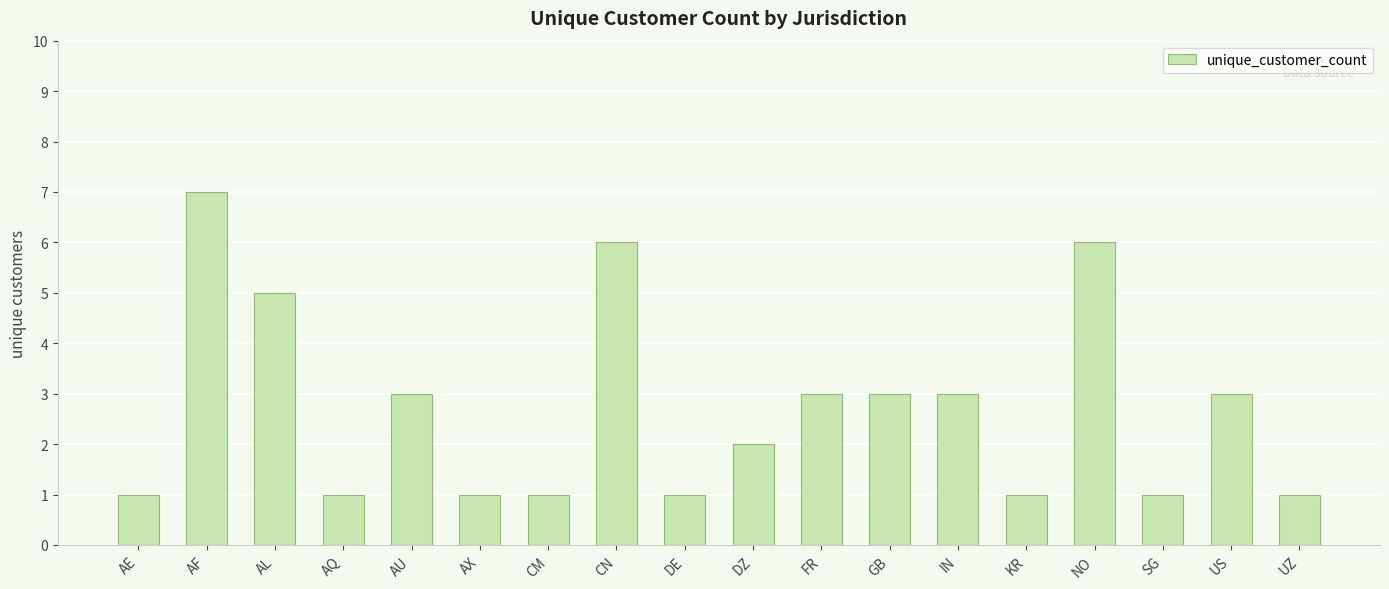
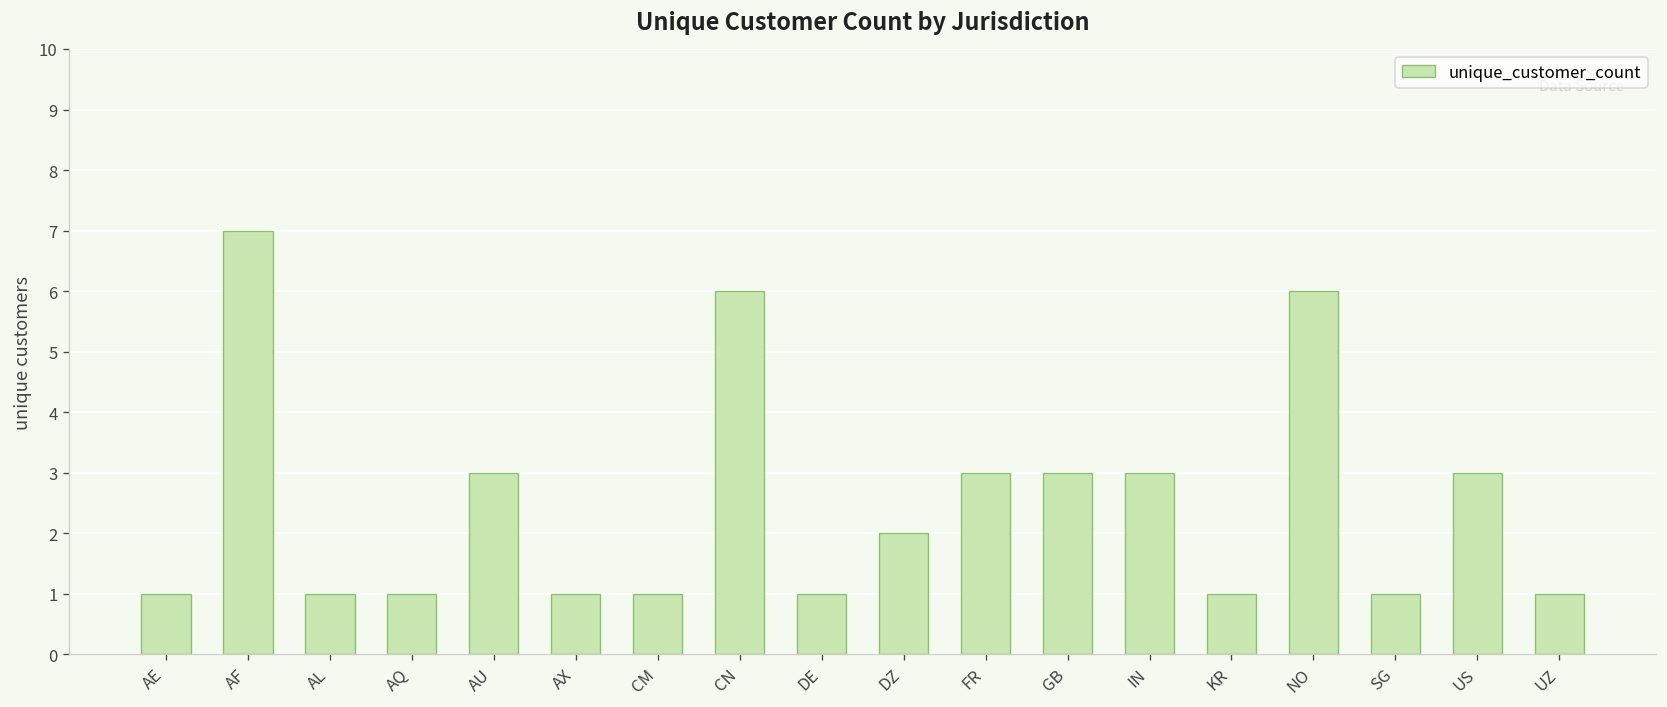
AL: 5 -> 1
